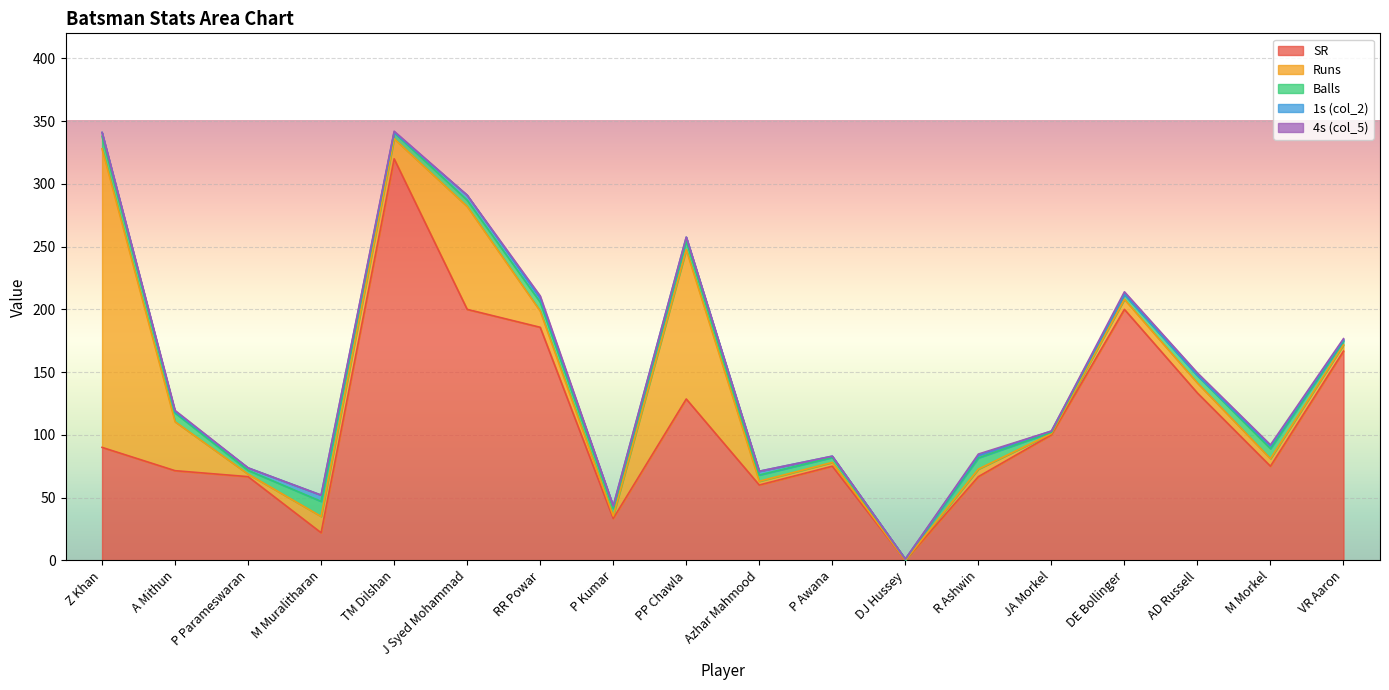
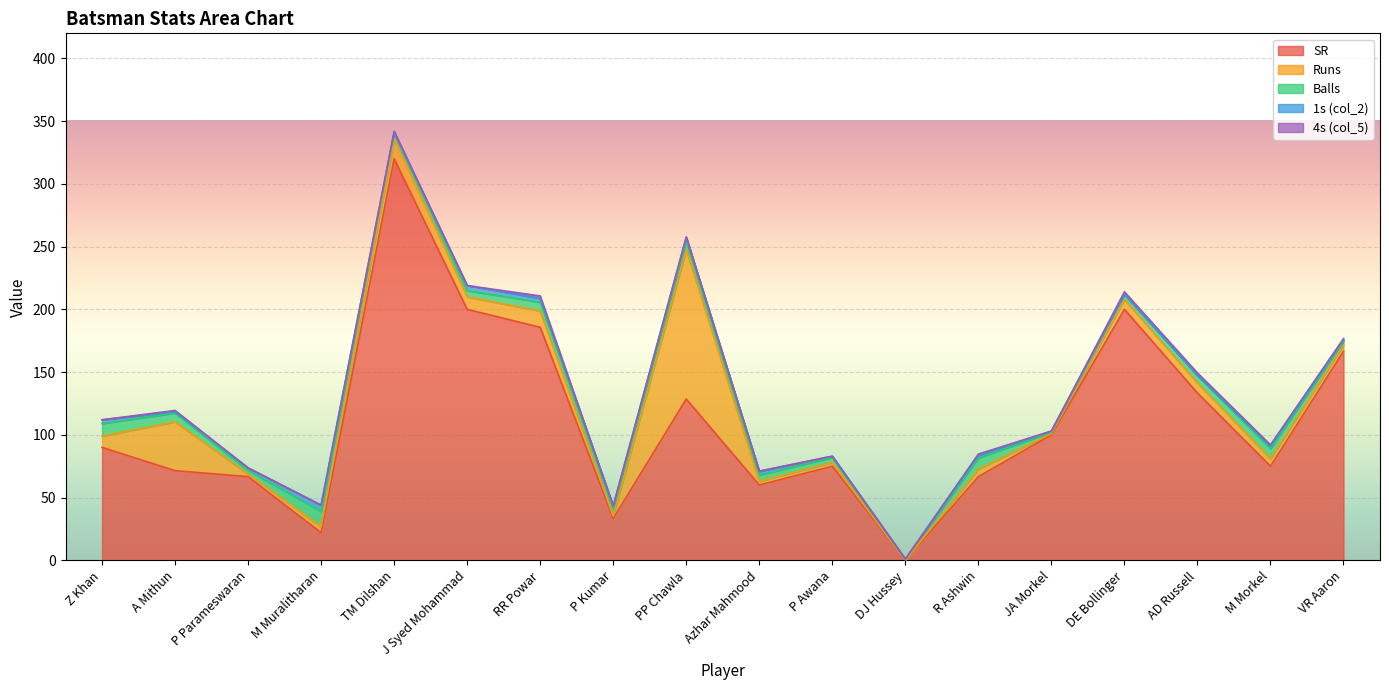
Runs, Z Khan: 238 -> 9
Runs, M Muralitharan: 13 -> 5
Runs, J Syed Mohammad: 82 -> 10
